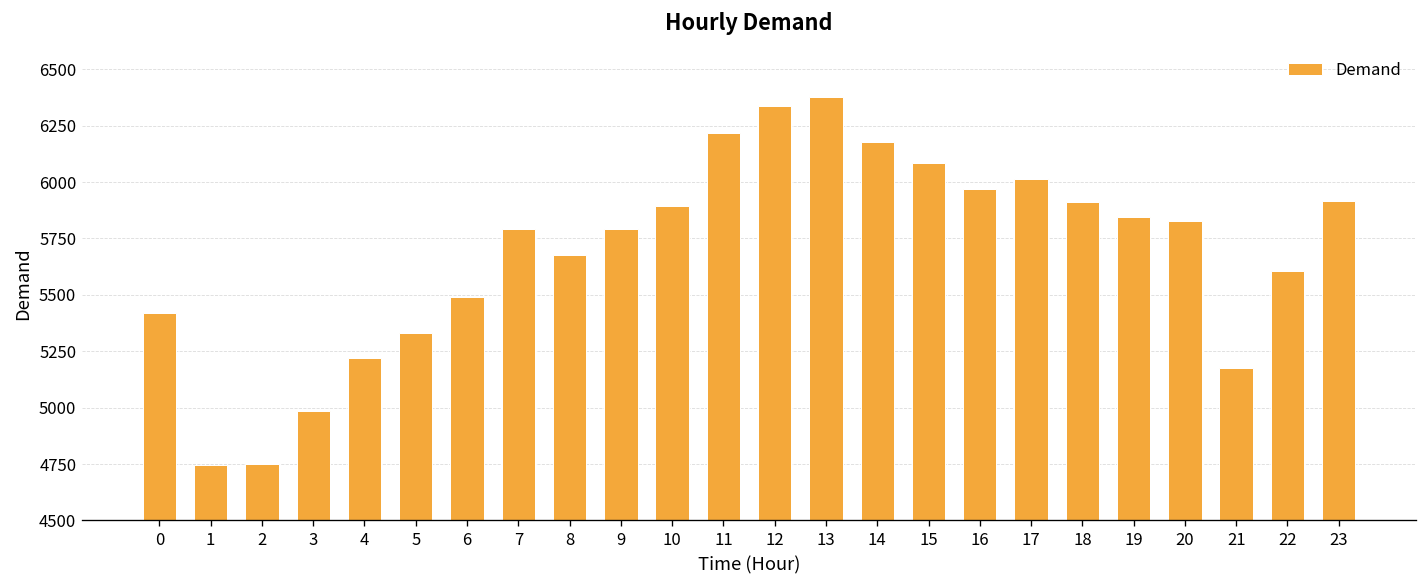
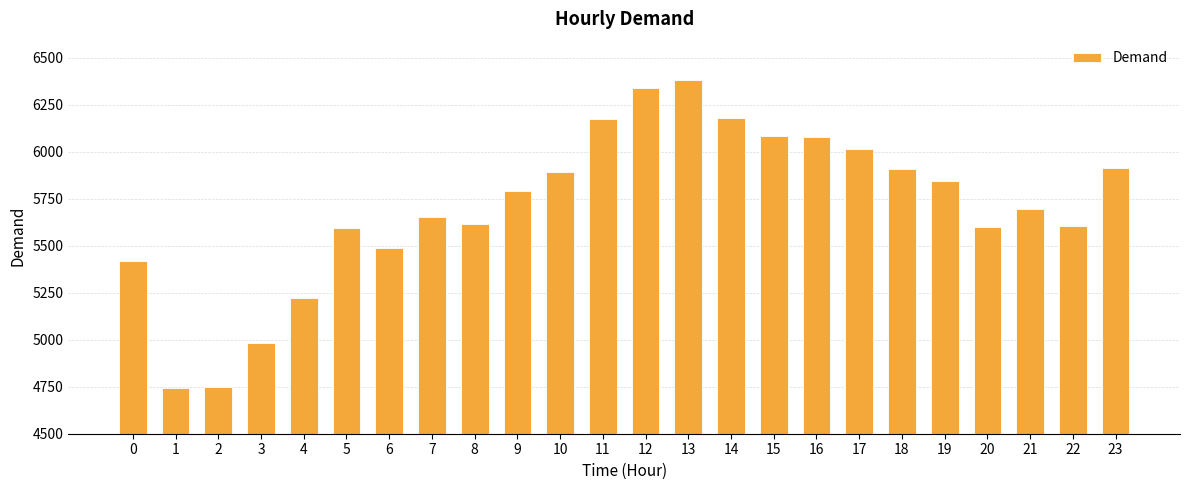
5: 5330 -> 5590
7: 5790 -> 5660
8: 5680 -> 5610
11: 6220 -> 6170
16: 5970 -> 6080
20: 5830 -> 5600
21: 5180 -> 5690
